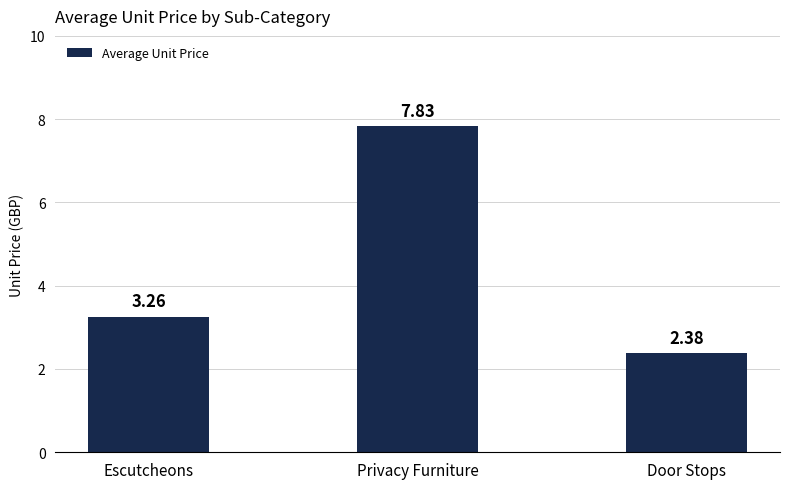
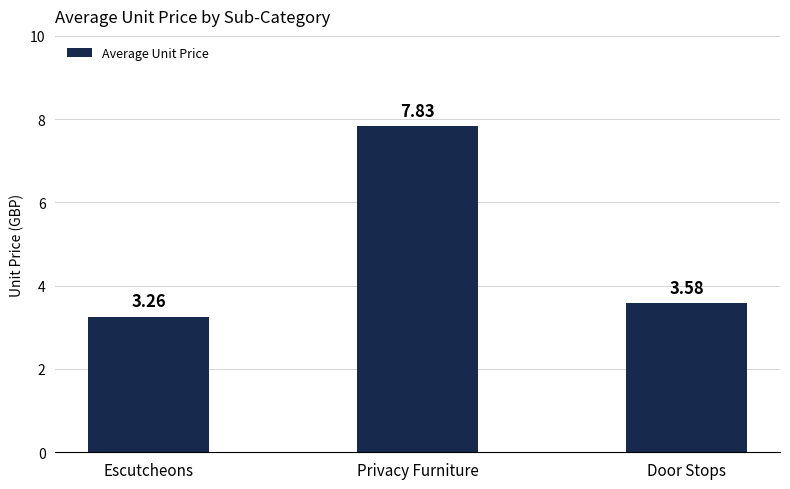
Door Stops: 2.38 -> 3.58
